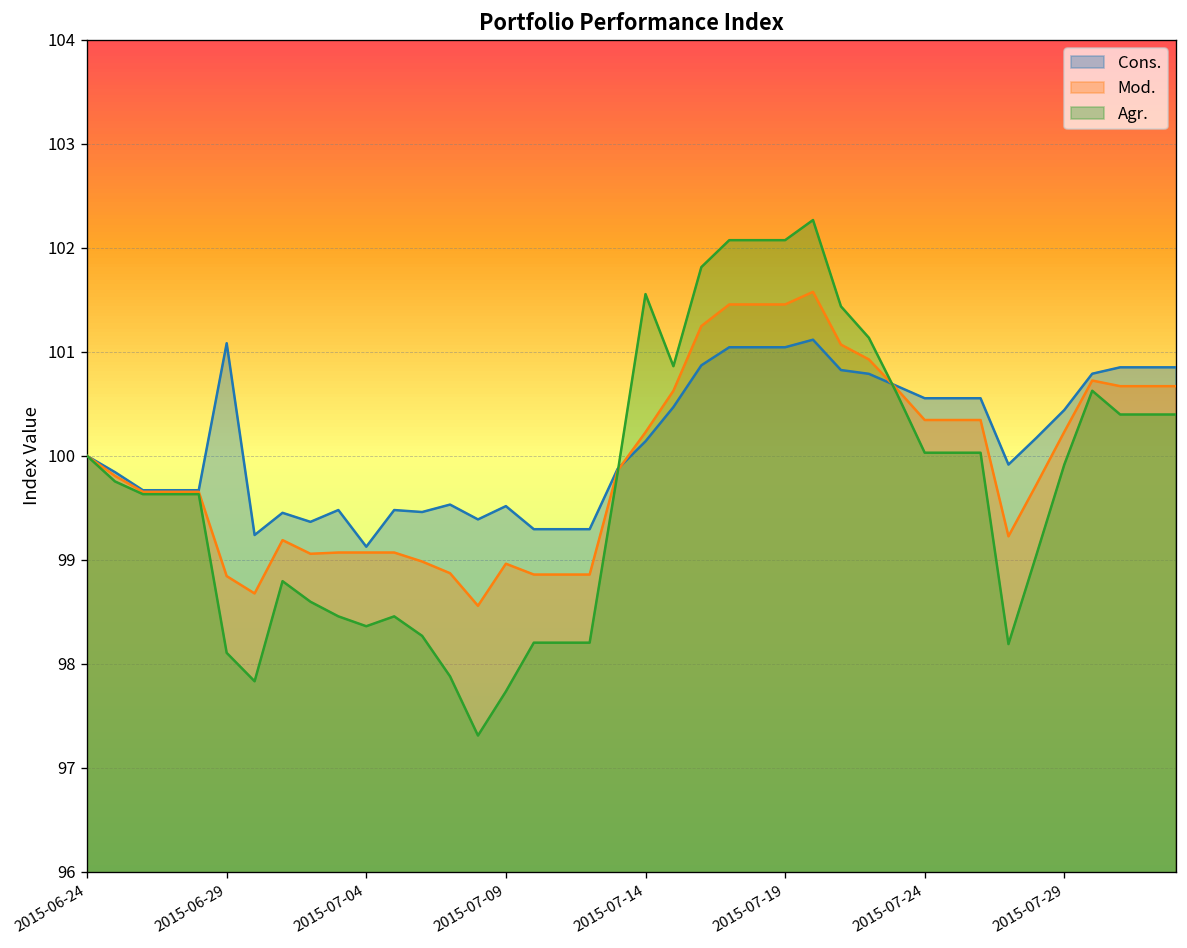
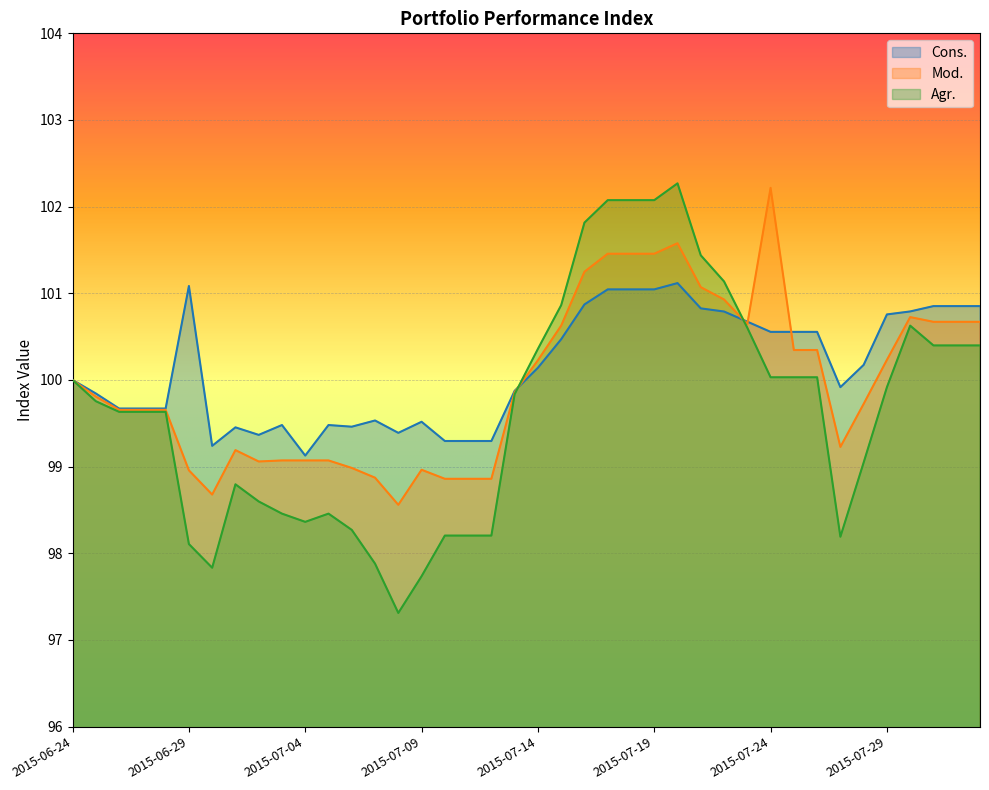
Mod., 2015-06-29: 98.8 -> 99.0
Agr., 2015-07-14: 101.6 -> 100.4
Mod., 2015-07-24: 100.3 -> 102.2
Cons., 2015-07-29: 100.4 -> 100.8
